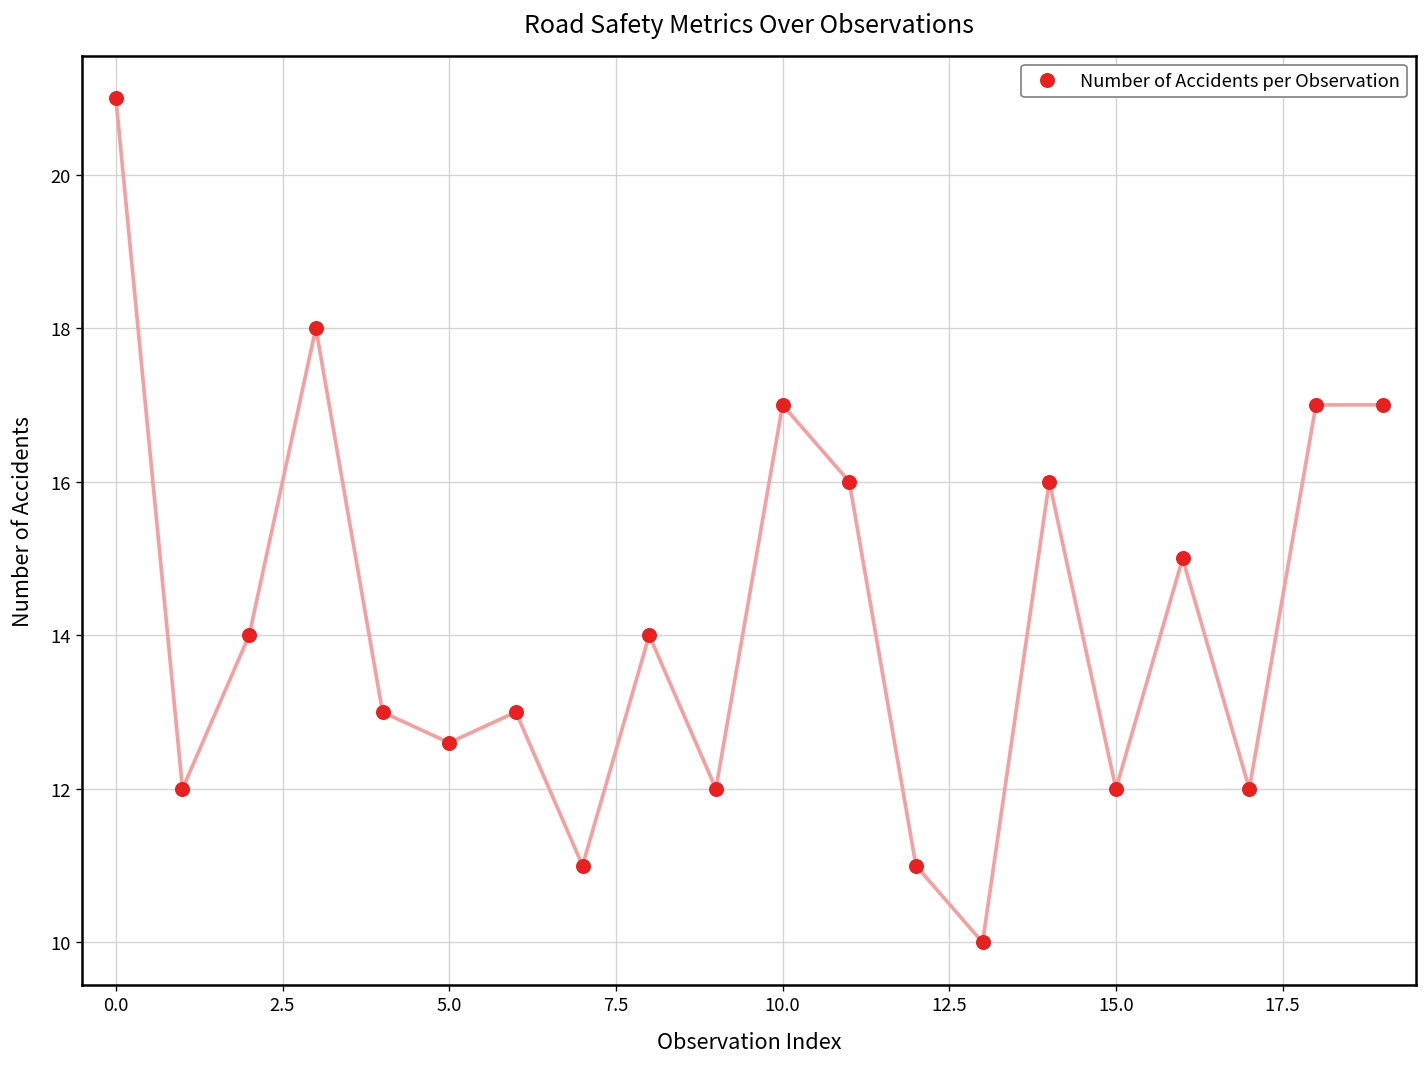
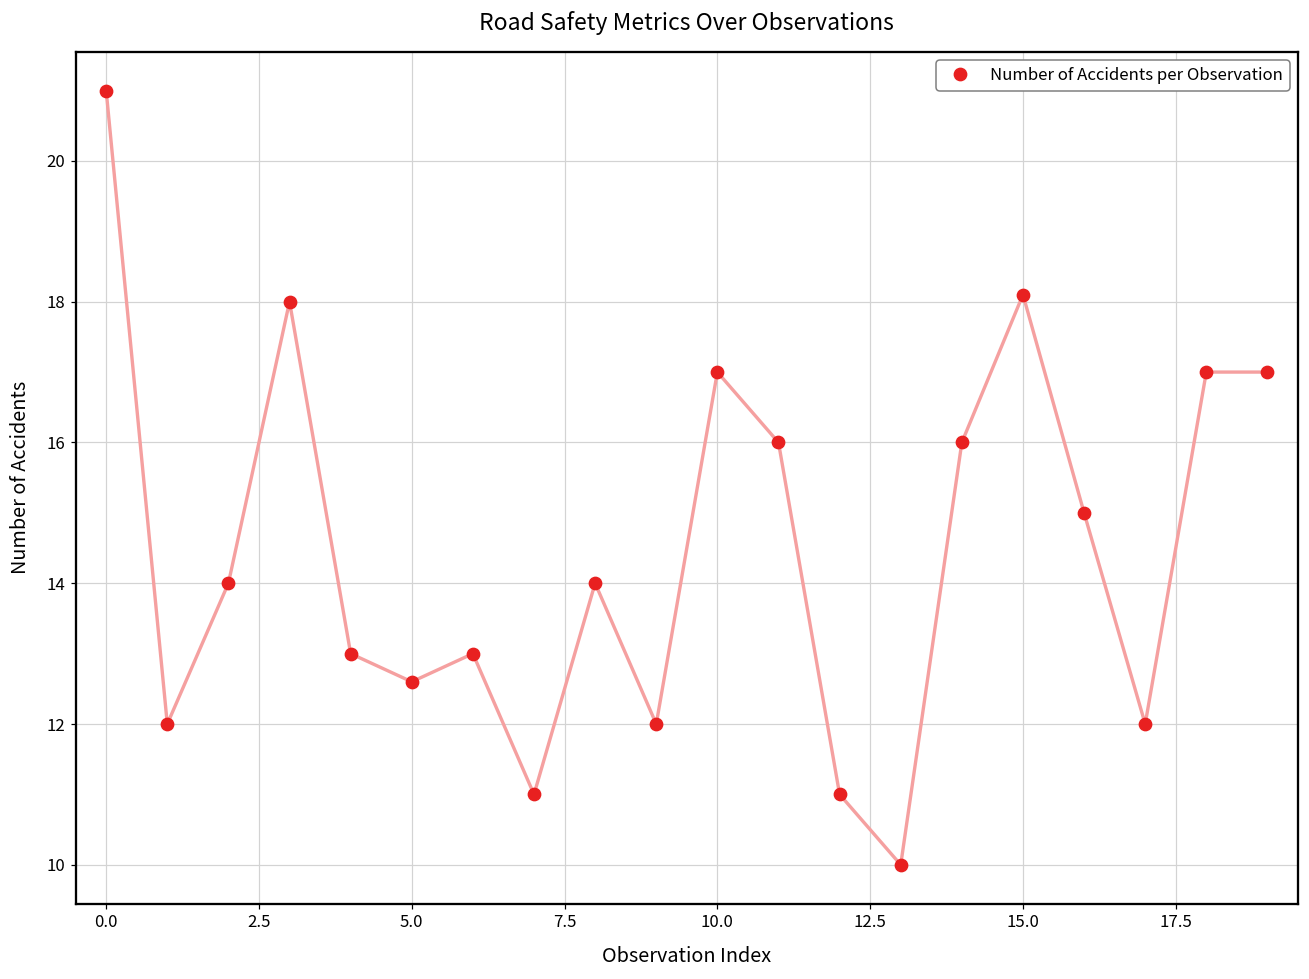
15.0: 12.0 -> 18.1
